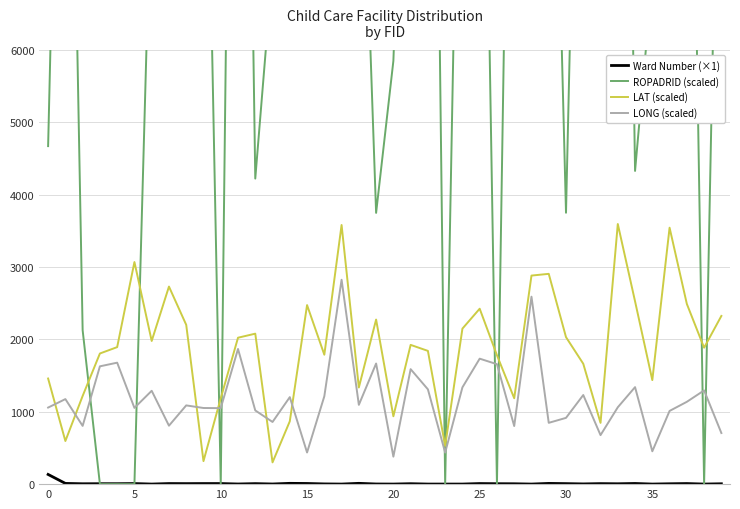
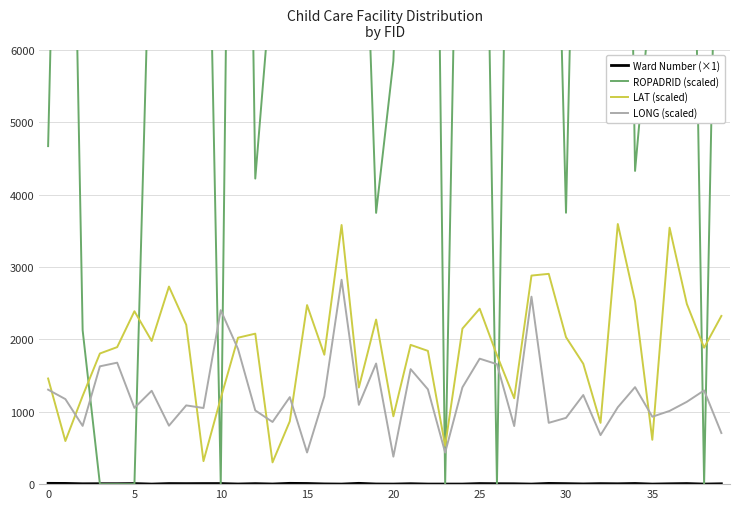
Ward Number (×1), 0: 100 -> 0
LONG (scaled), 0: 1100 -> 1300
LAT (scaled), 5: 3100 -> 2400
LONG (scaled), 10: 1100 -> 2400
LAT (scaled), 35: 1400 -> 600
LONG (scaled), 35: 500 -> 900
